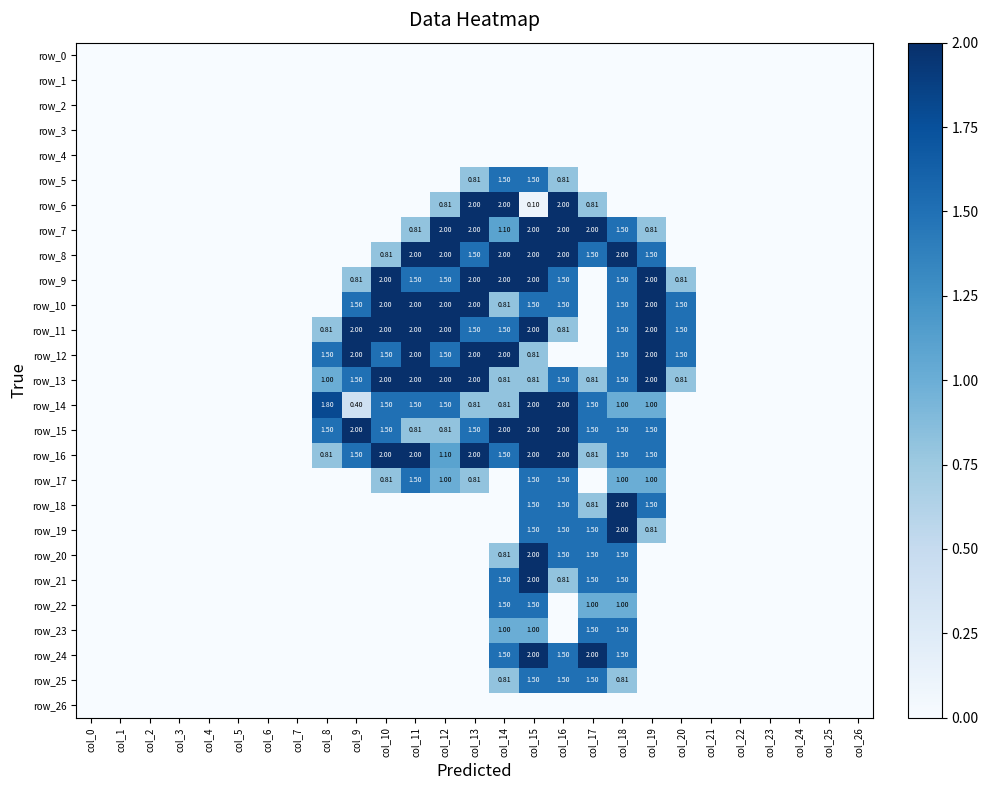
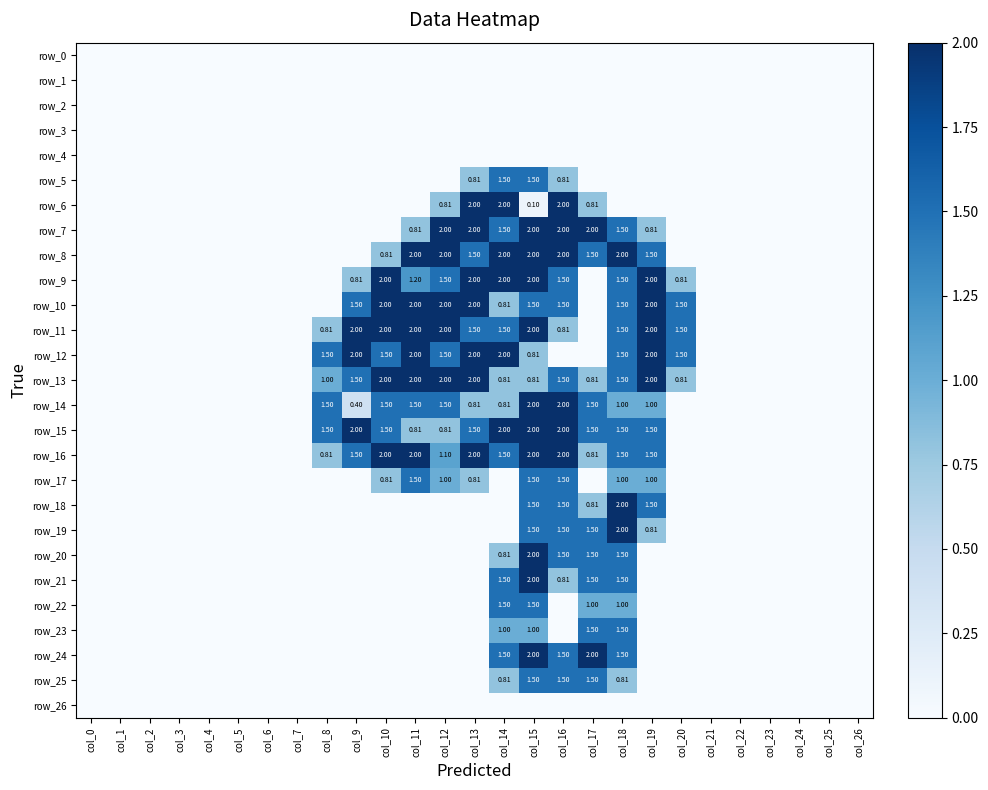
row_7, col_14: 1.10 -> 1.50
row_9, col_11: 1.50 -> 1.20
row_14, col_8: 1.80 -> 1.50
